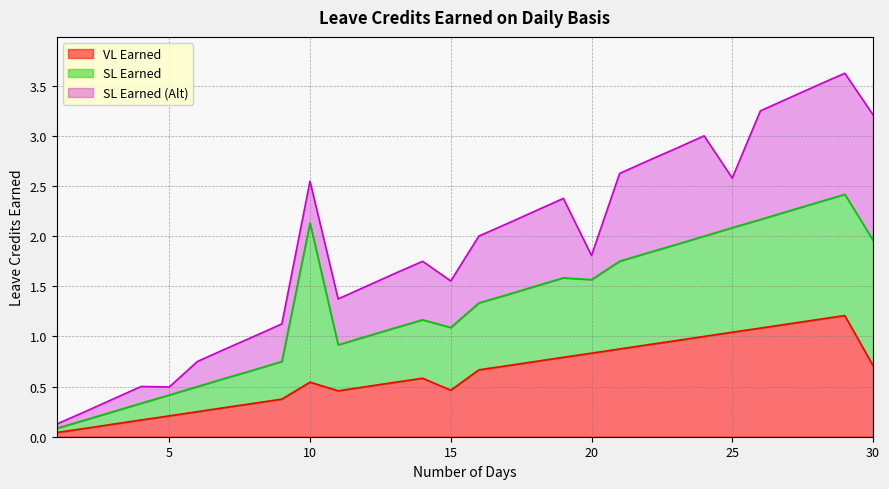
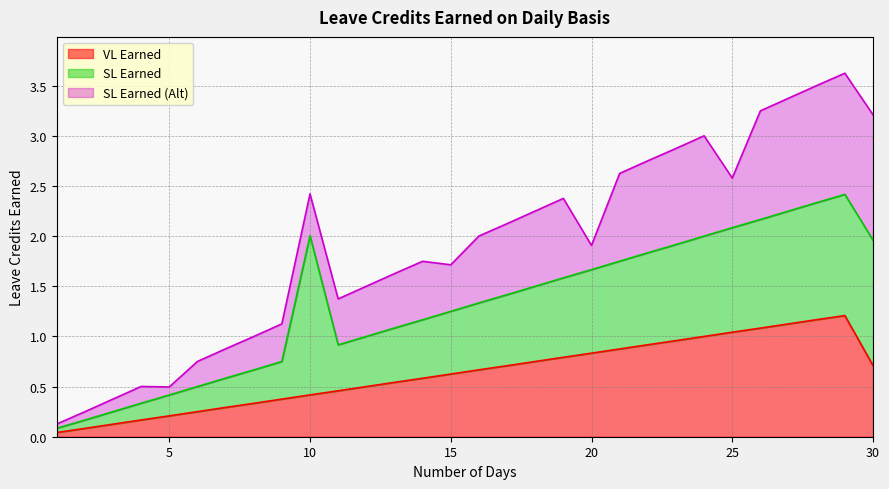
VL Earned, 10: 0.54 -> 0.42
VL Earned, 15: 0.46 -> 0.63
SL Earned, 20: 0.73 -> 0.83
